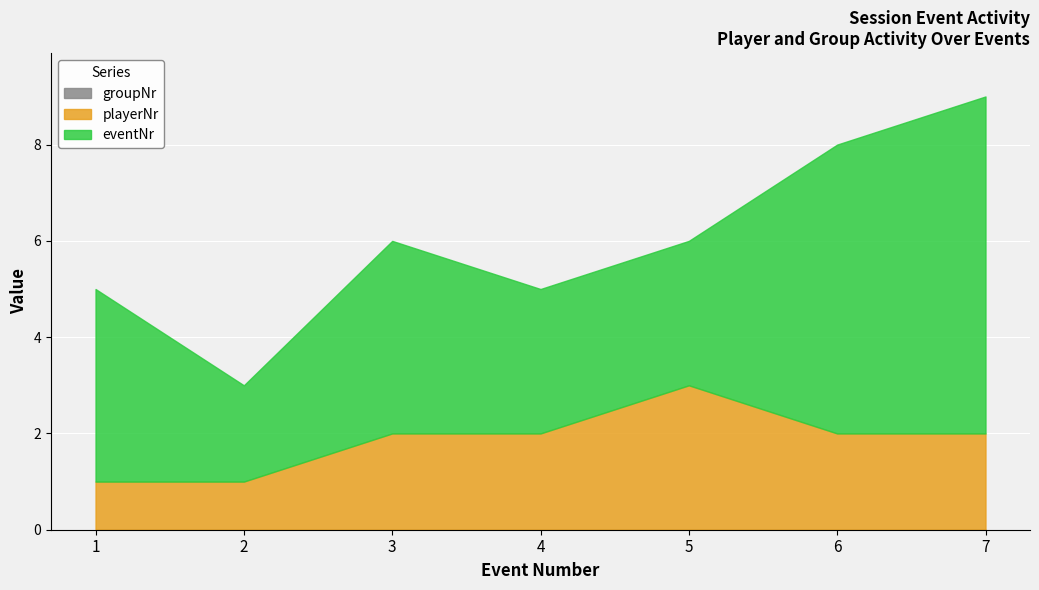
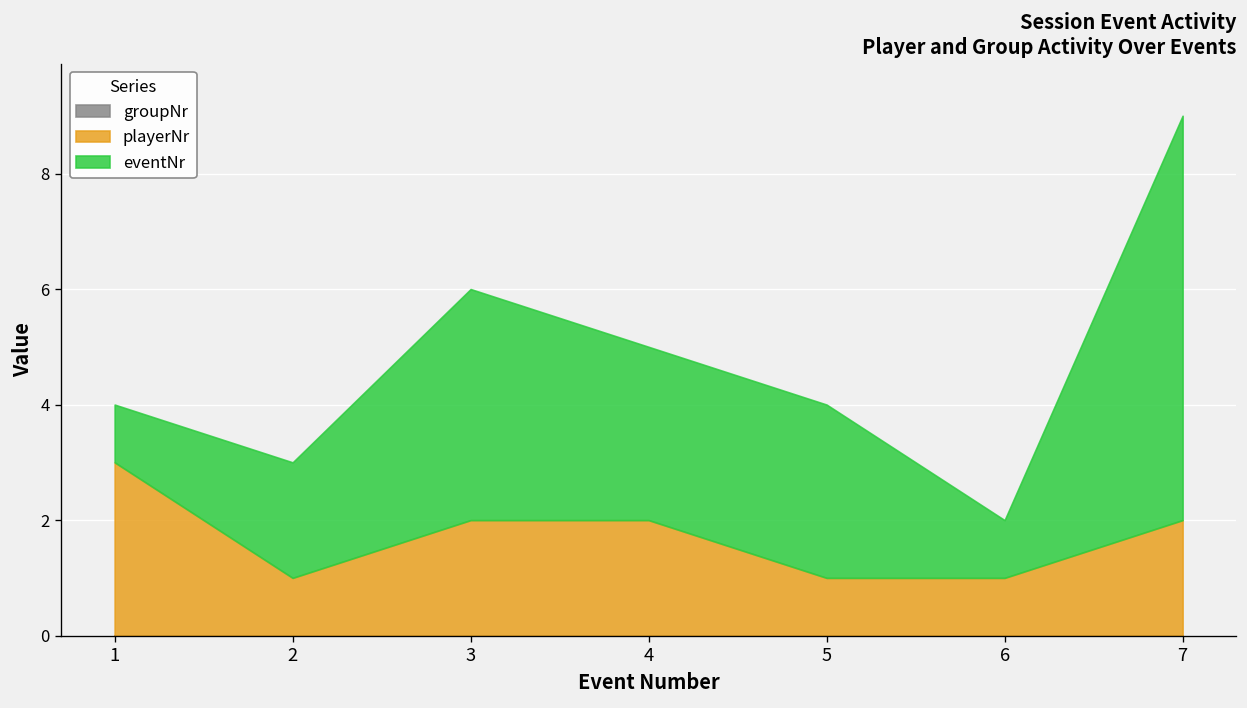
playerNr, 1: 1 -> 3
eventNr, 1: 4 -> 1
playerNr, 5: 3 -> 1
playerNr, 6: 2 -> 1
eventNr, 6: 6 -> 1
